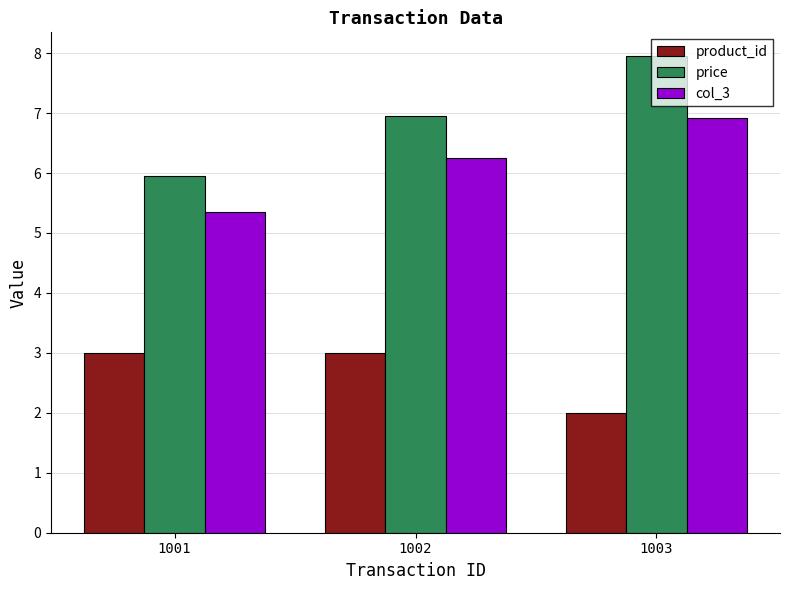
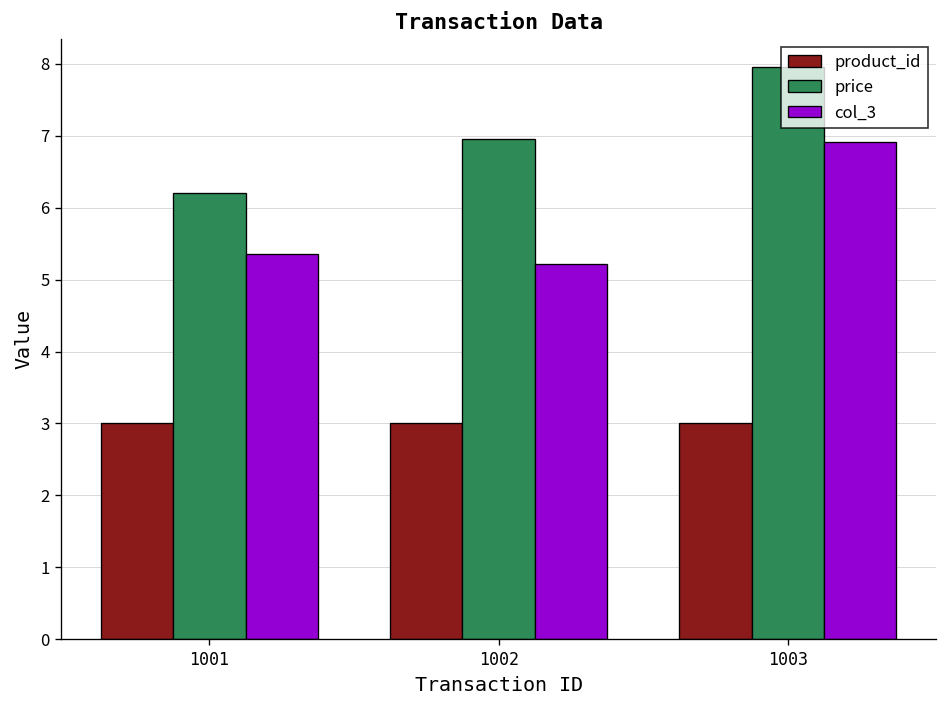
price, 1001: 6.0 -> 6.2
col_3, 1002: 6.3 -> 5.2
product_id, 1003: 2 -> 3
